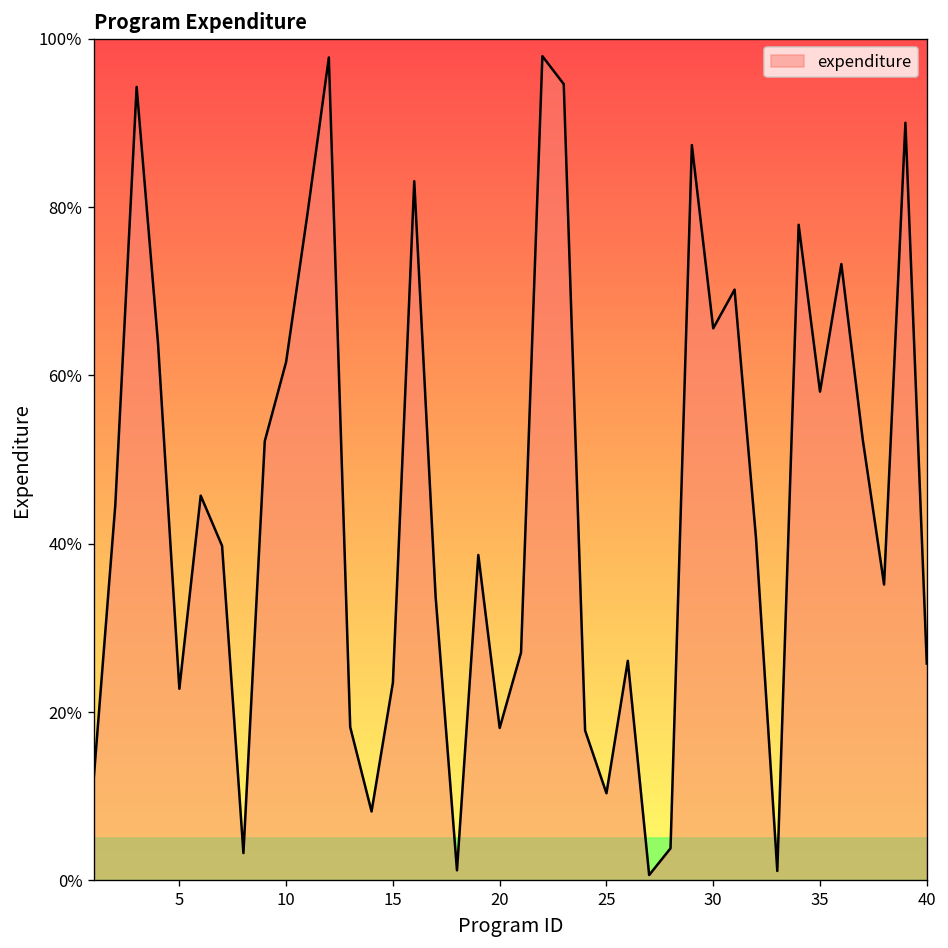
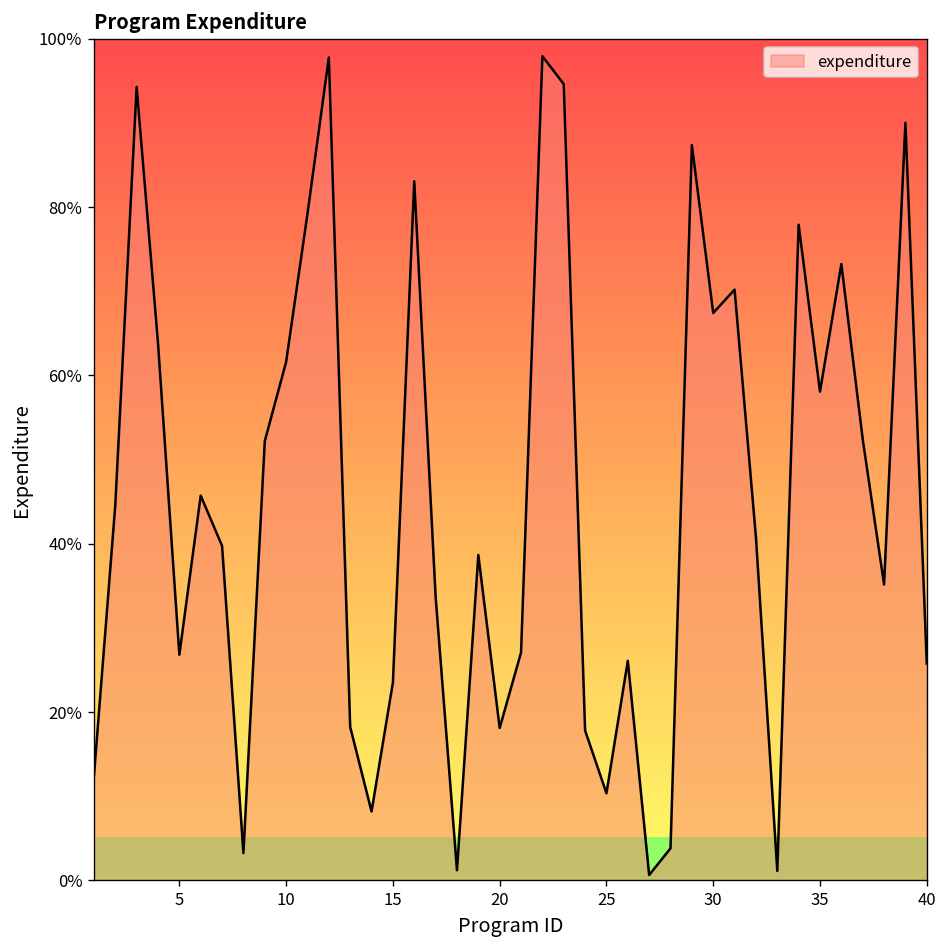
5: 23% -> 27%
30: 66% -> 67%
